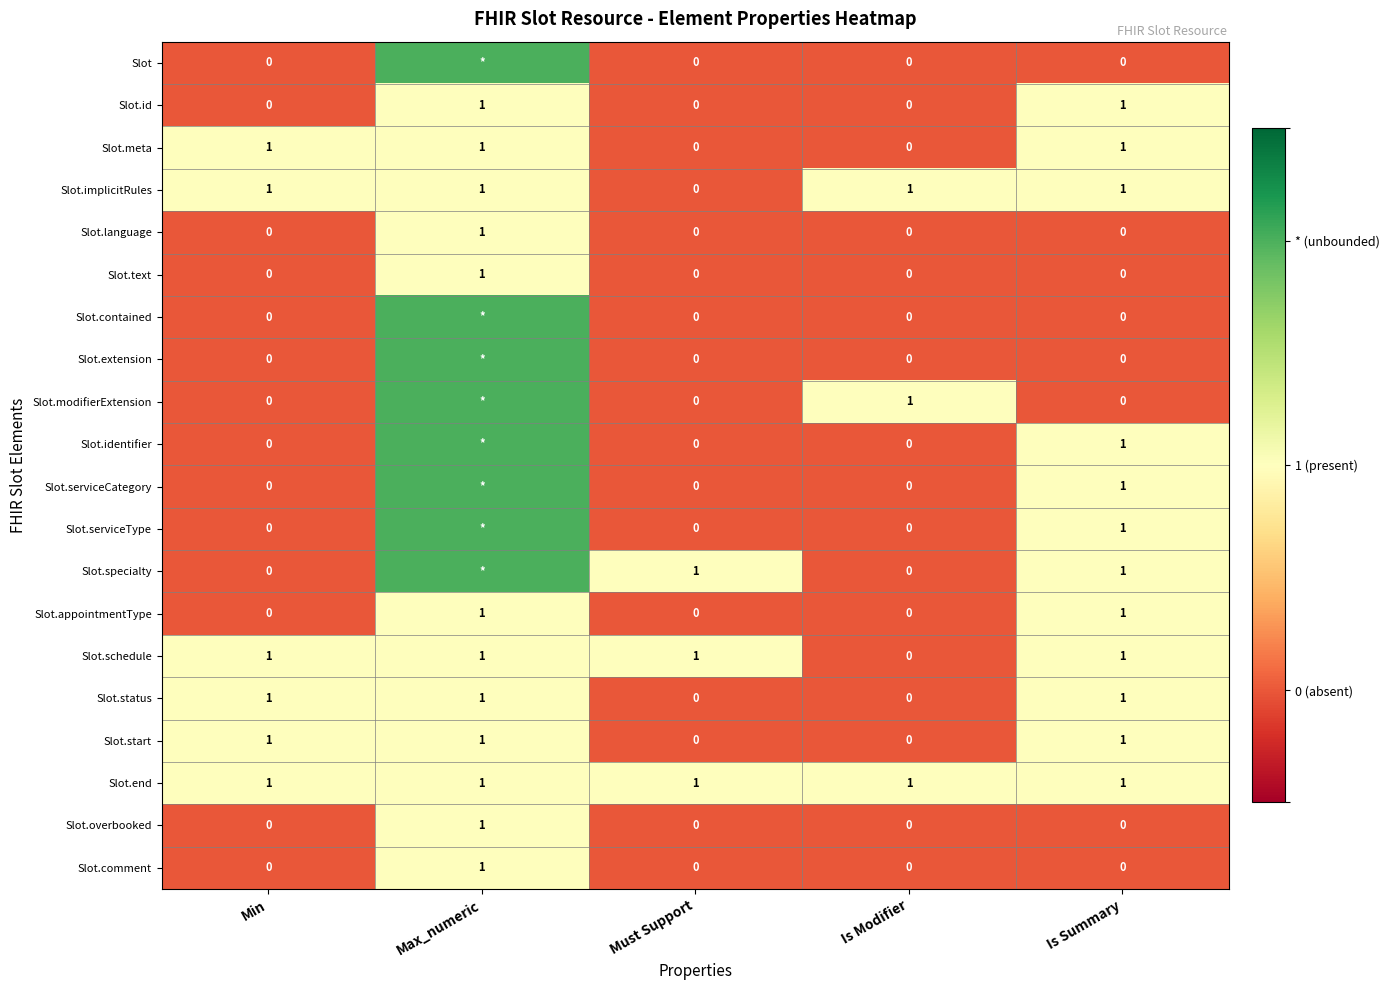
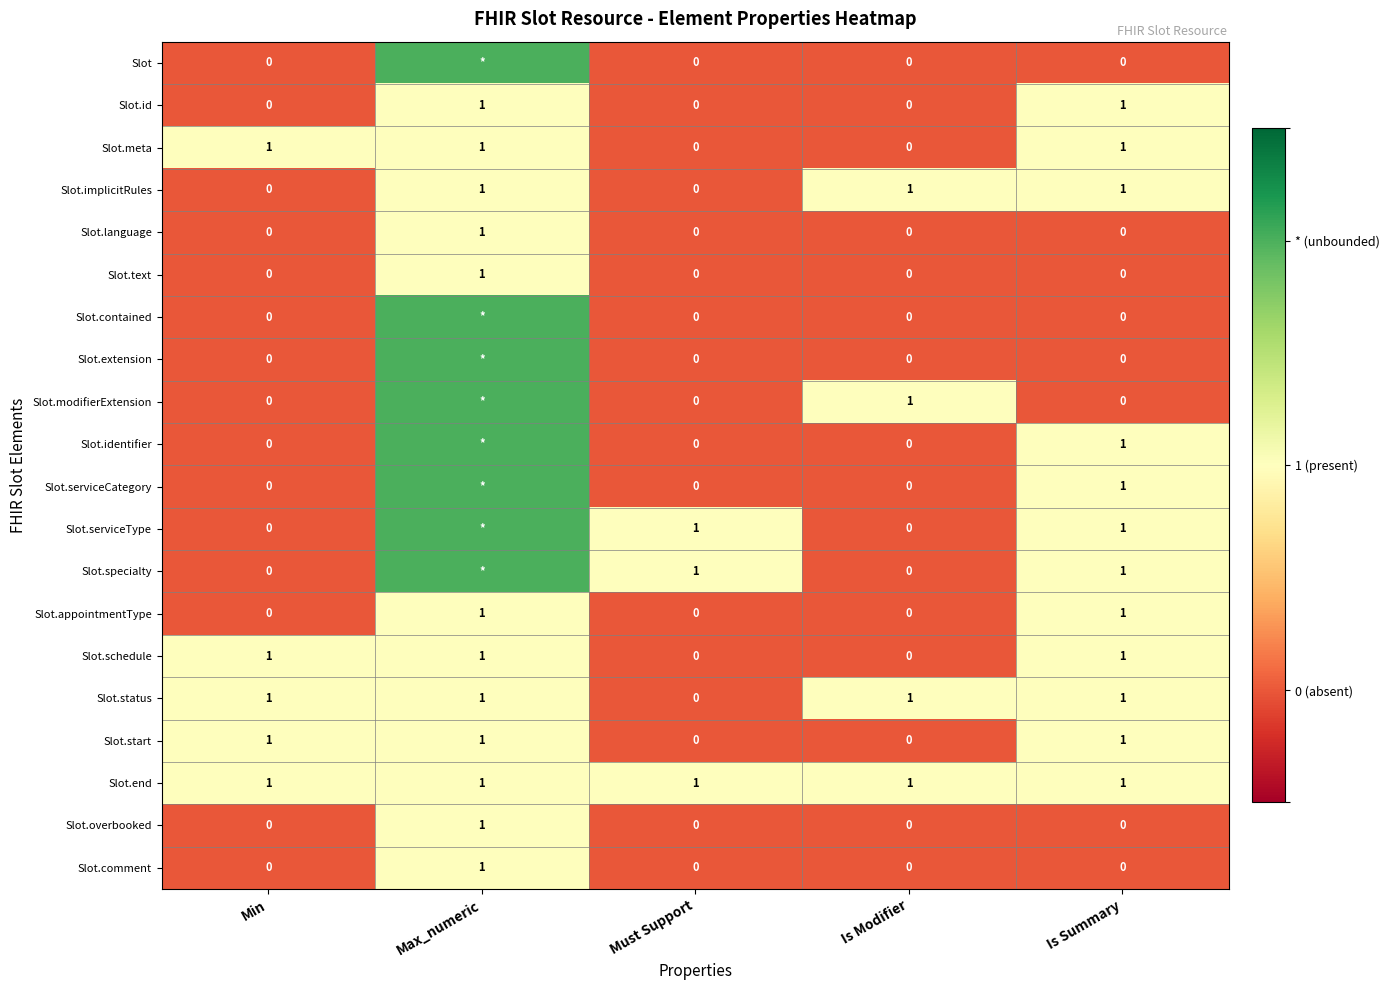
Slot.implicitRules, Min: 1 -> 0
Slot.serviceType, Must Support: 0 -> 1
Slot.schedule, Must Support: 1 -> 0
Slot.status, Is Modifier: 0 -> 1
